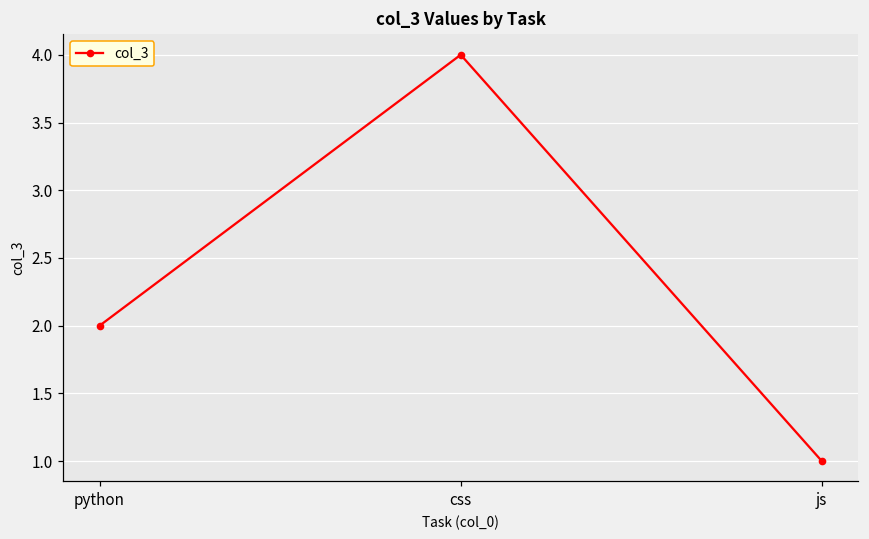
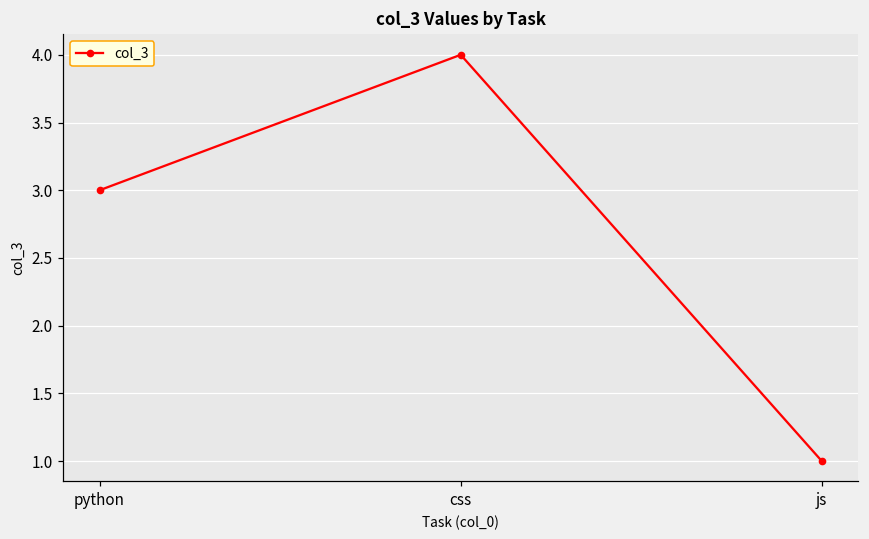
python: 2 -> 3
